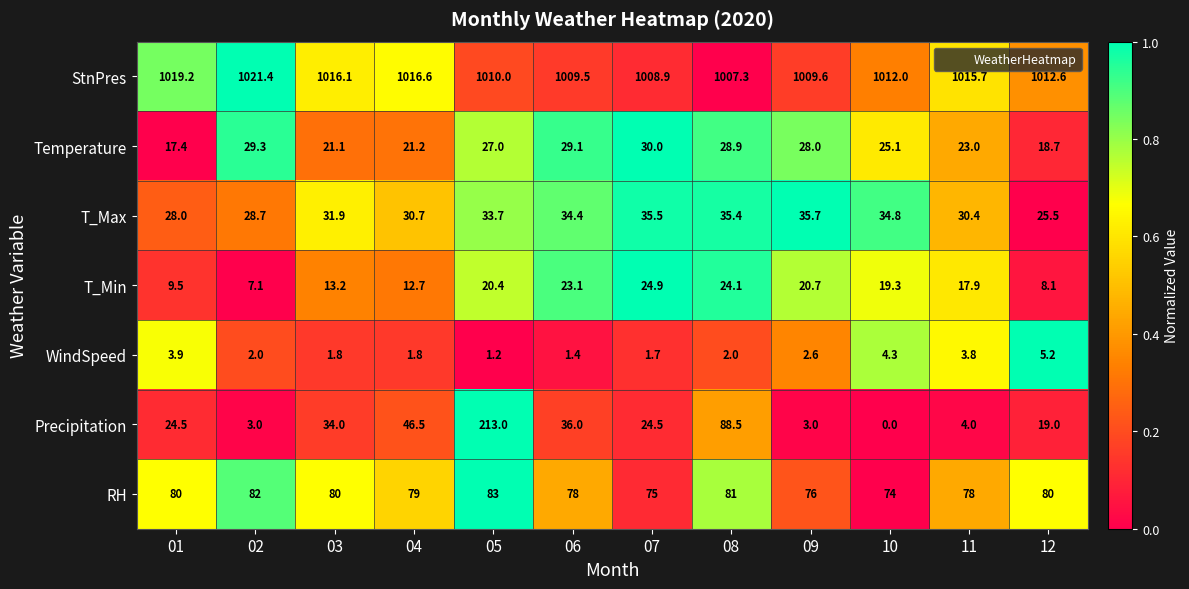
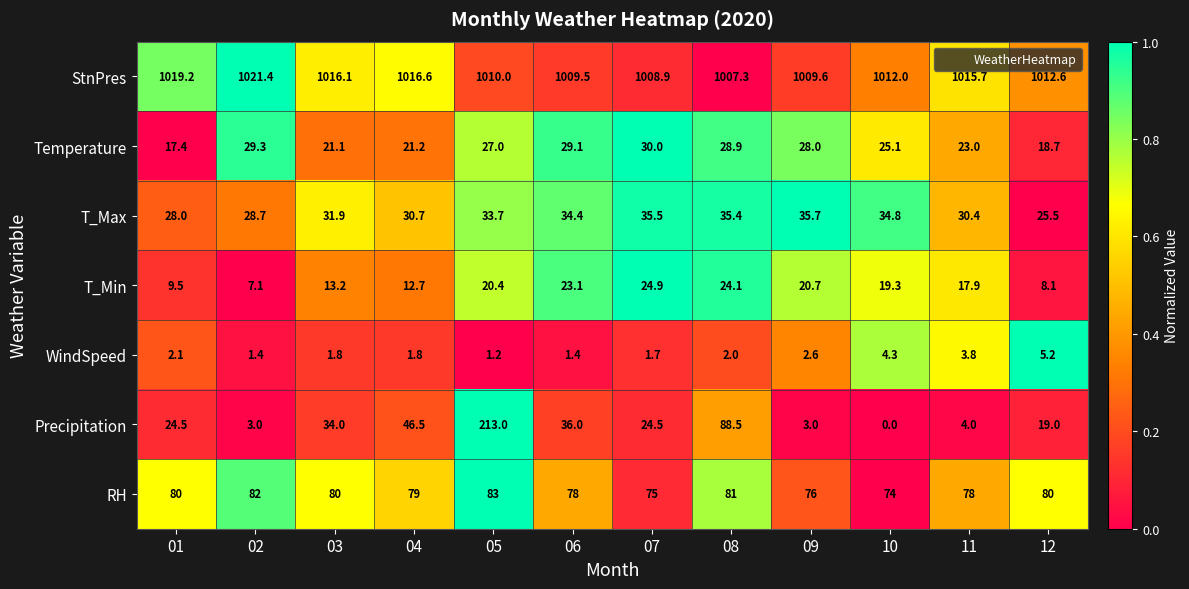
WindSpeed, 01: 3.9 -> 2.1
WindSpeed, 02: 2.0 -> 1.4
